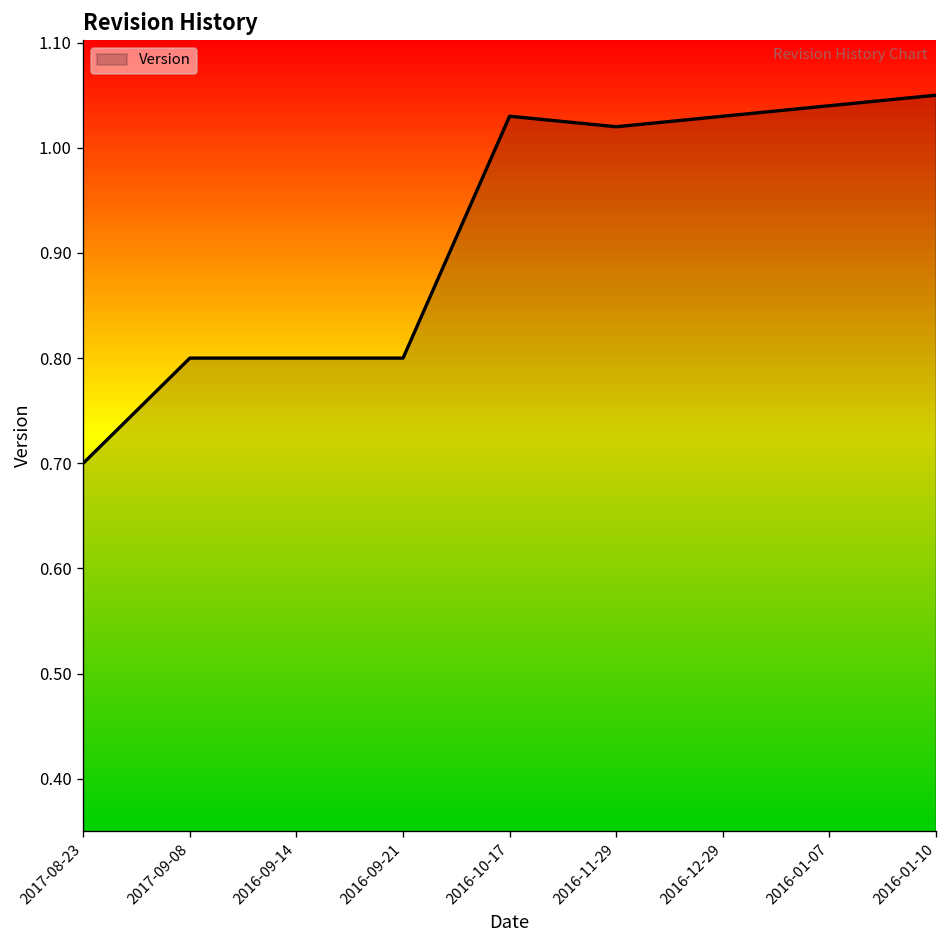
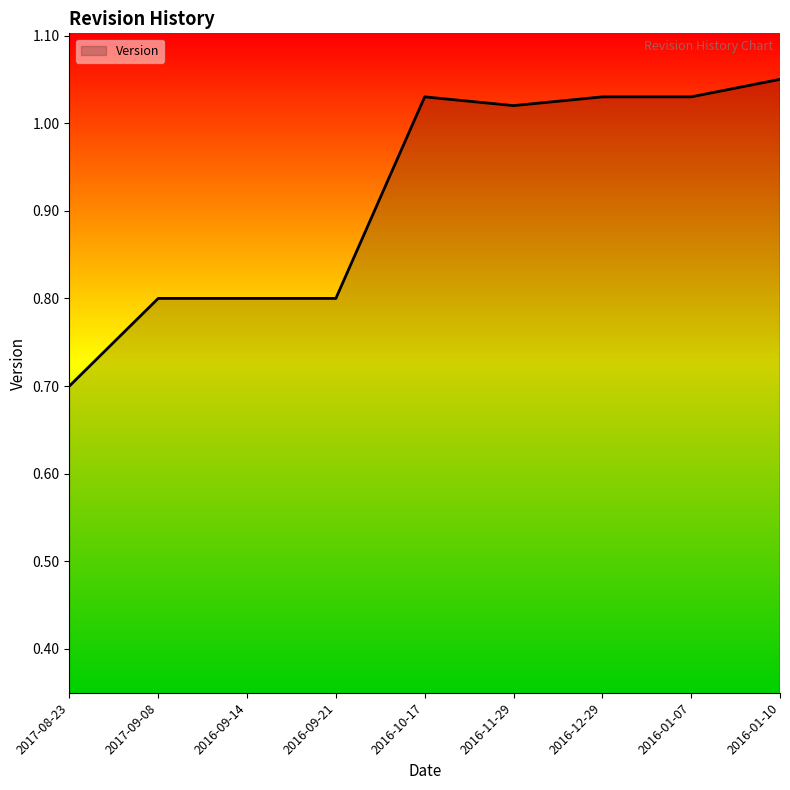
2016-01-07: 1.04 -> 1.03
